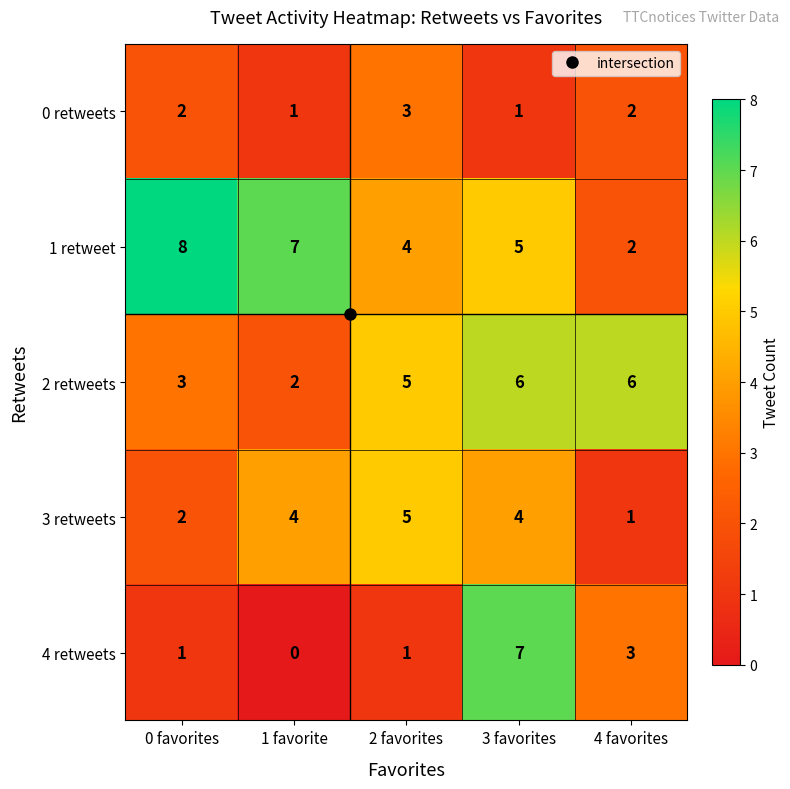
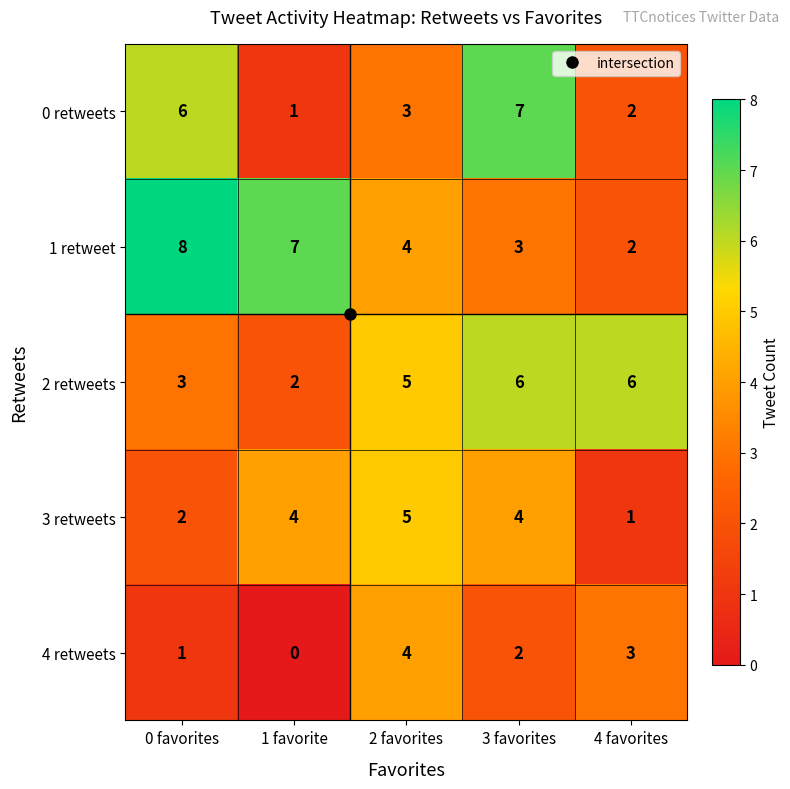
0 retweets, 0 favorites: 2 -> 6
0 retweets, 3 favorites: 1 -> 7
1 retweet, 3 favorites: 5 -> 3
4 retweets, 2 favorites: 1 -> 4
4 retweets, 3 favorites: 7 -> 2
